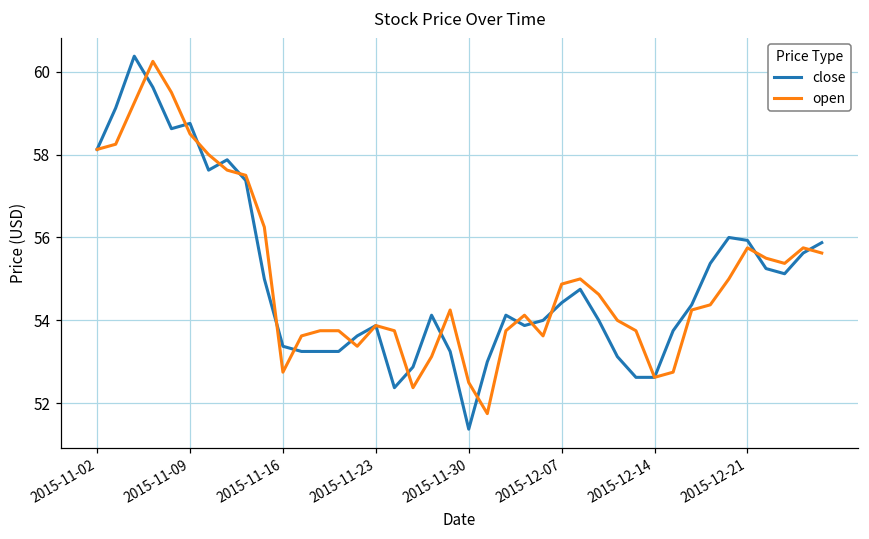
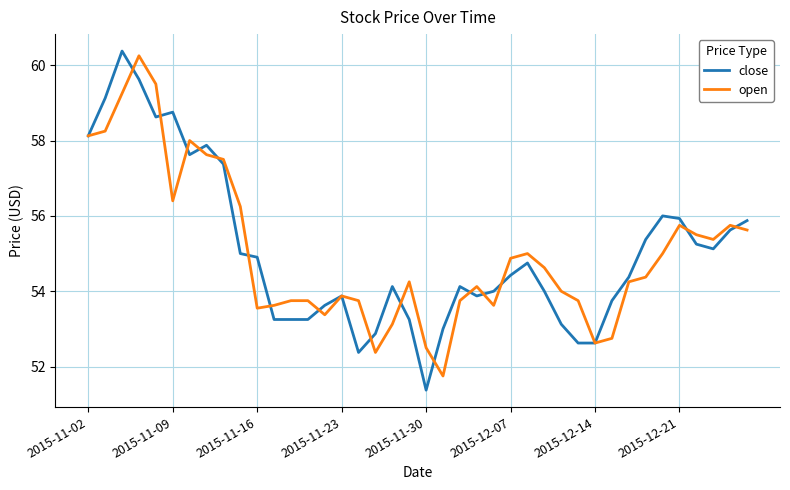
open, 2015-11-09: 58.5 -> 56.4
close, 2015-11-16: 53.4 -> 54.9
open, 2015-11-16: 52.8 -> 53.6
